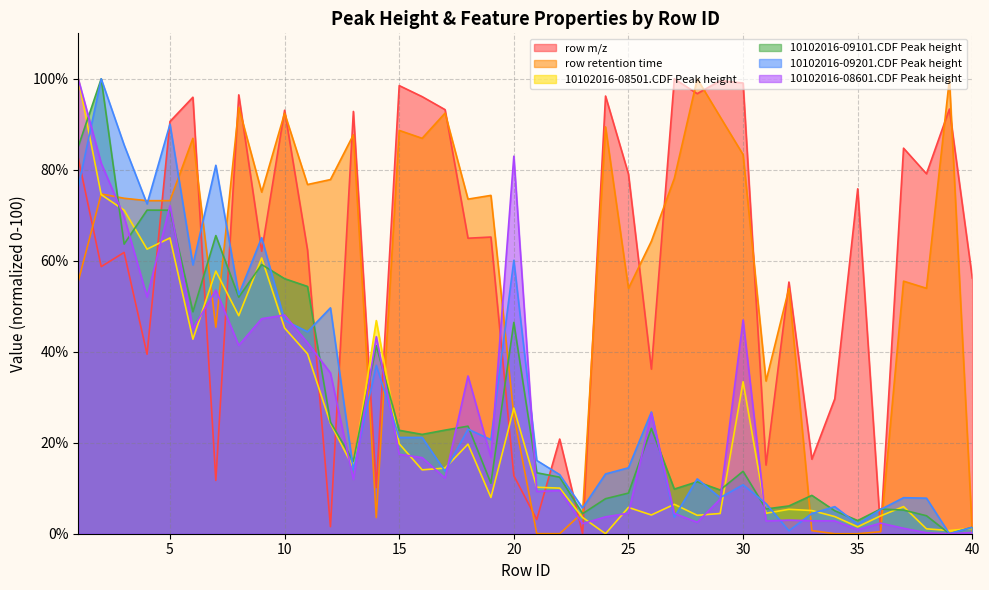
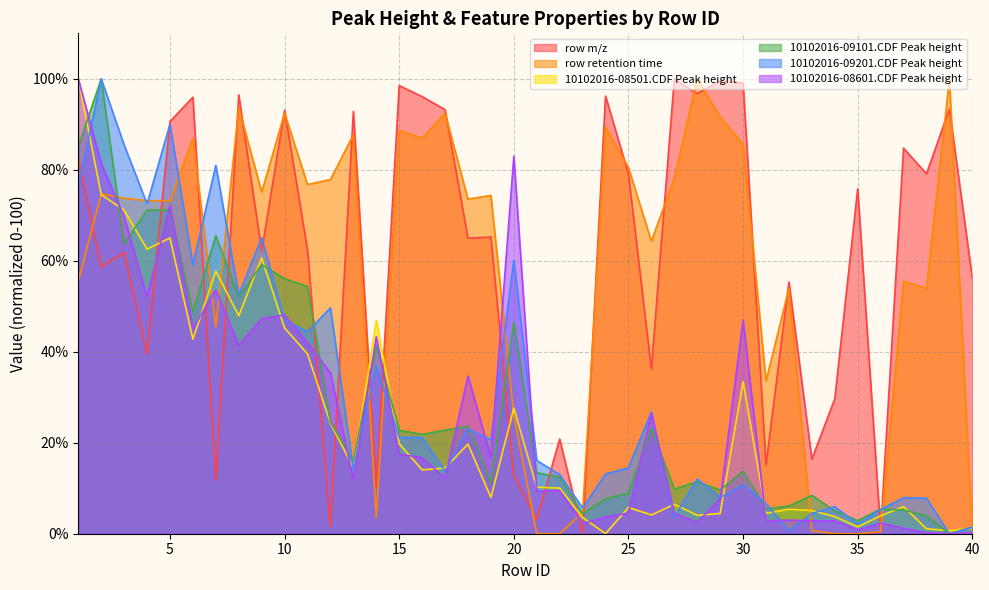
row retention time, 25: 54% -> 81%
row retention time, 30: 83% -> 86%
